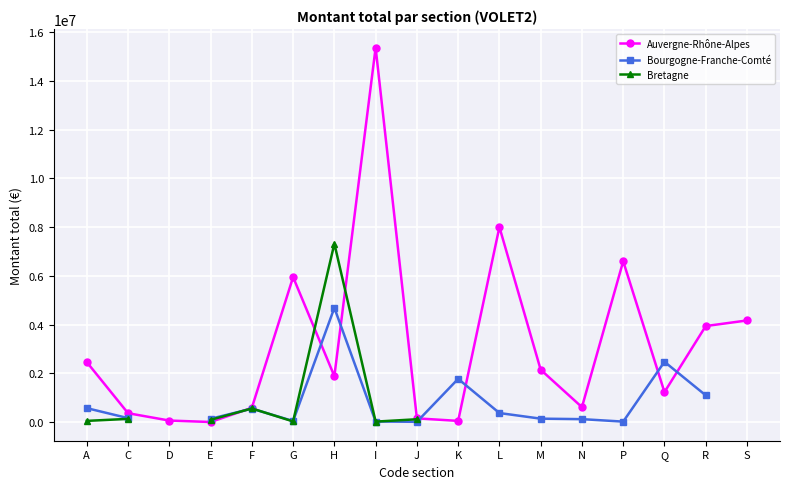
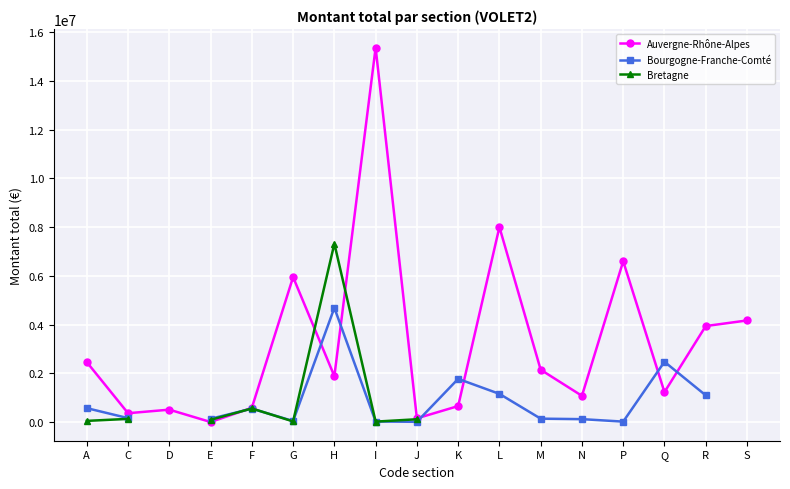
Auvergne-Rhône-Alpes, D: 100000 -> 500000
Auvergne-Rhône-Alpes, K: 100000 -> 700000
Bourgogne-Franche-Comté, L: 400000 -> 1200000
Auvergne-Rhône-Alpes, N: 600000 -> 1100000
